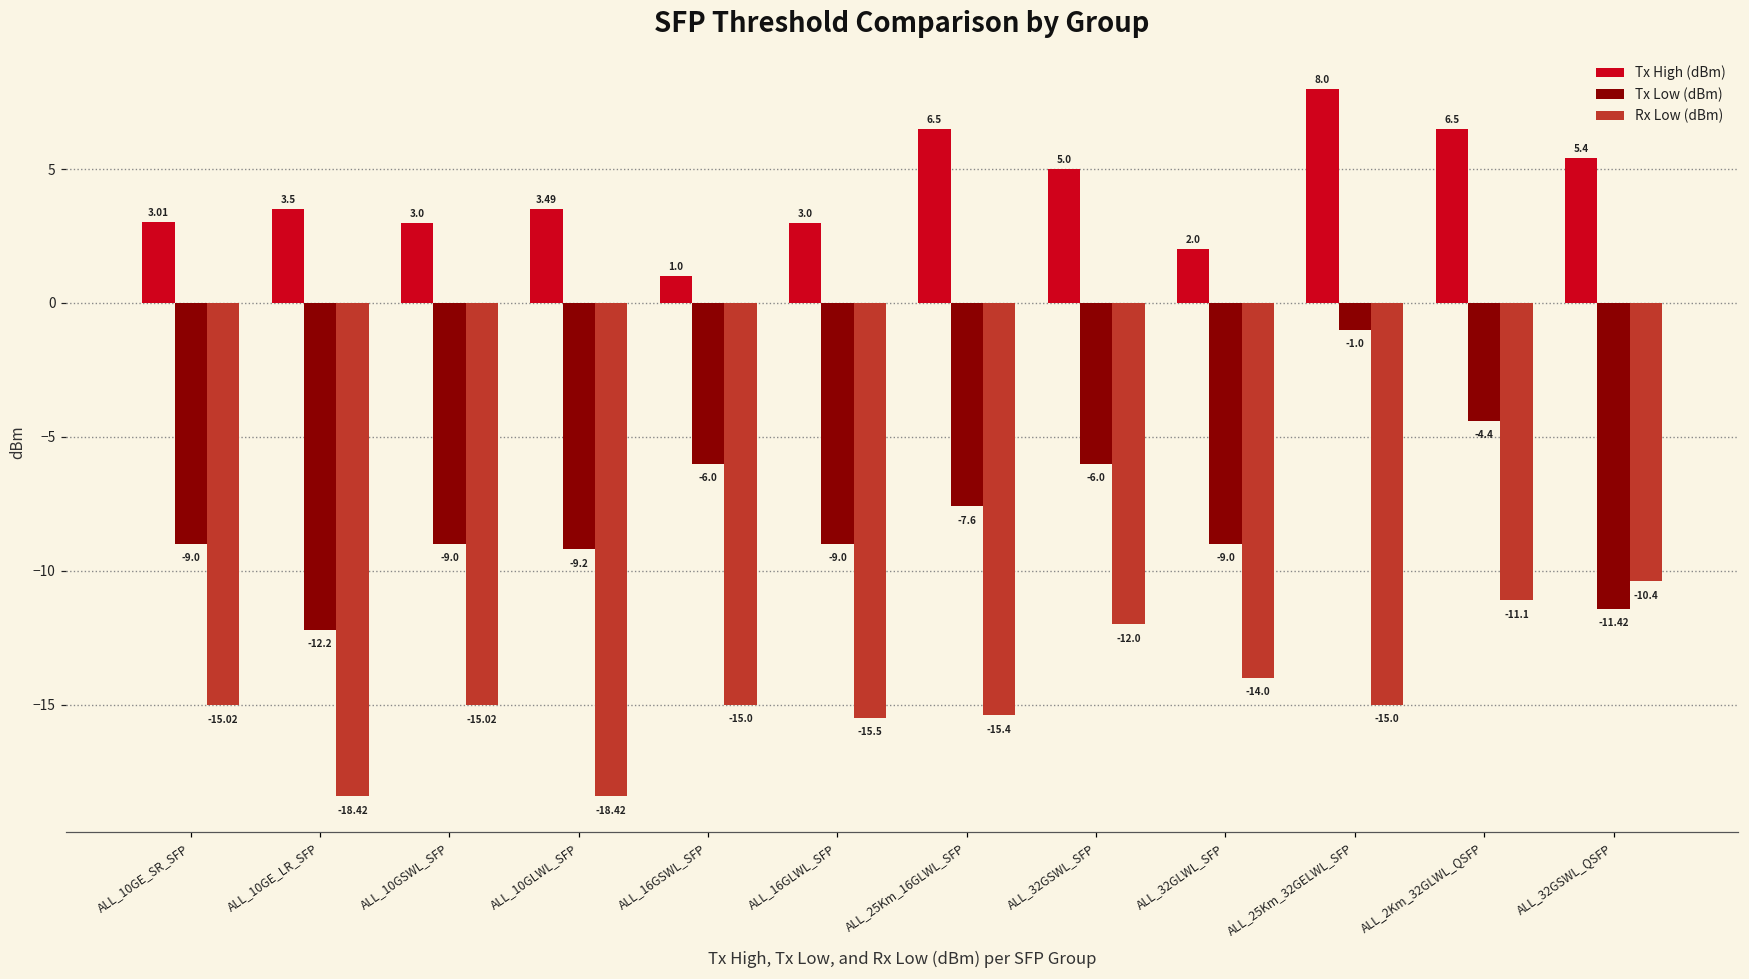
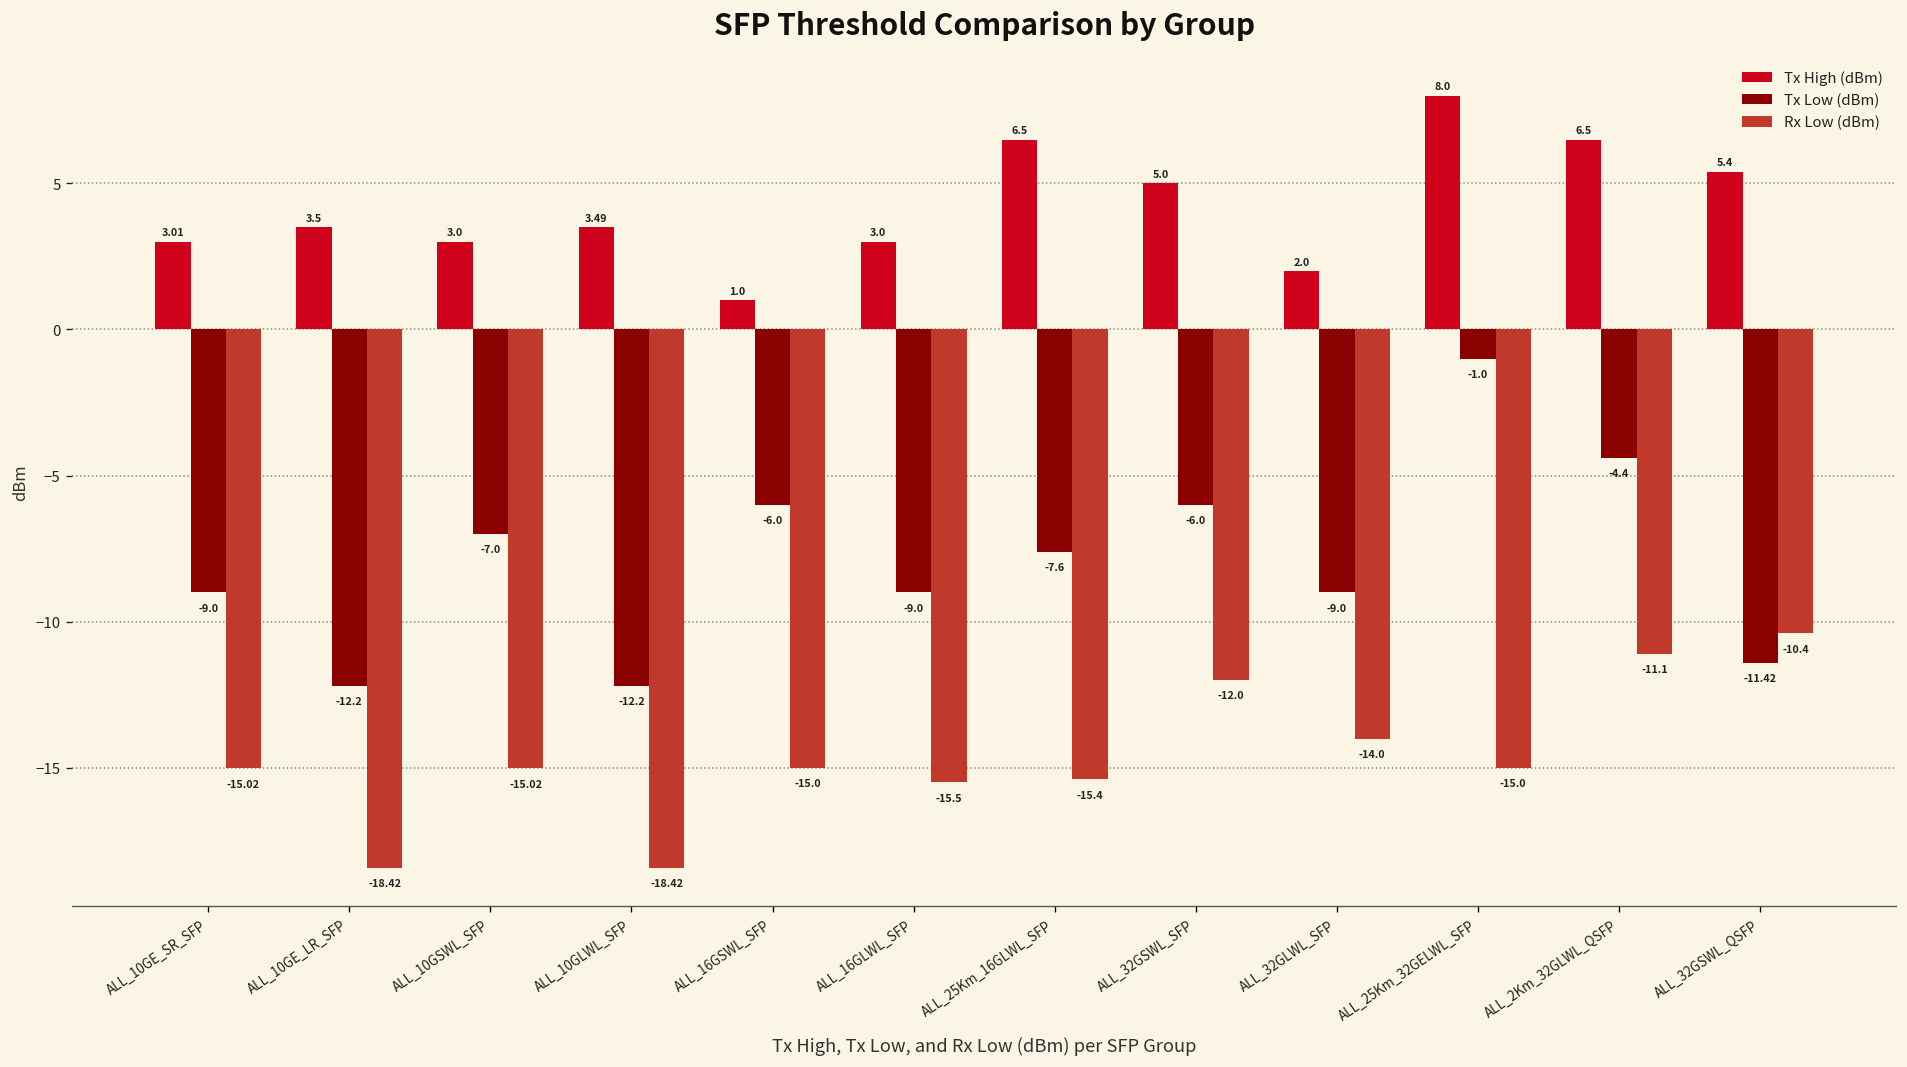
Tx Low (dBm), ALL_10GSWL_SFP: -9.0 -> -7.0
Tx Low (dBm), ALL_10GLWL_SFP: -9.2 -> -12.2
